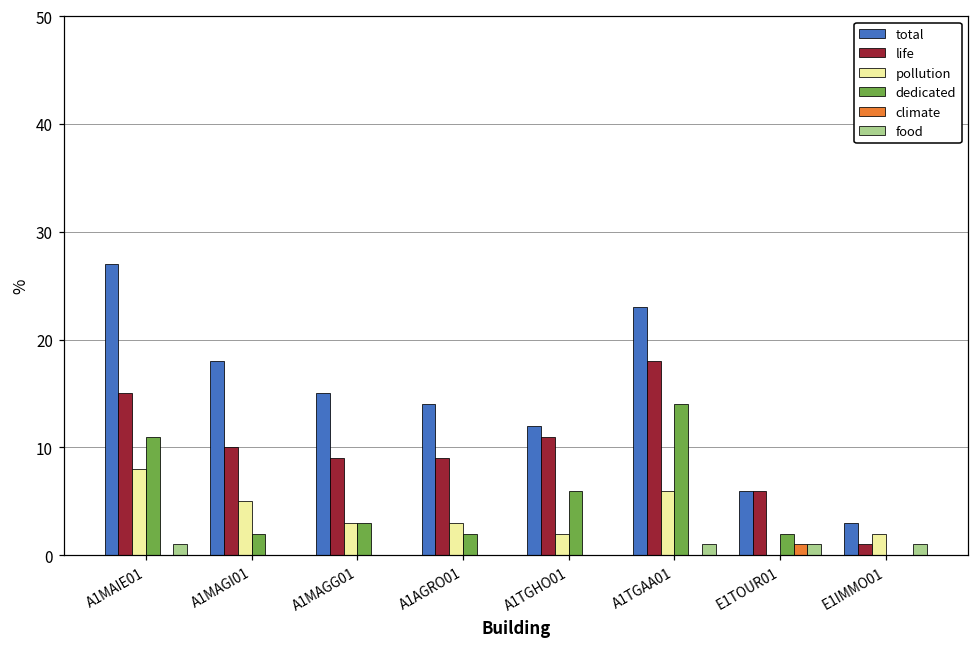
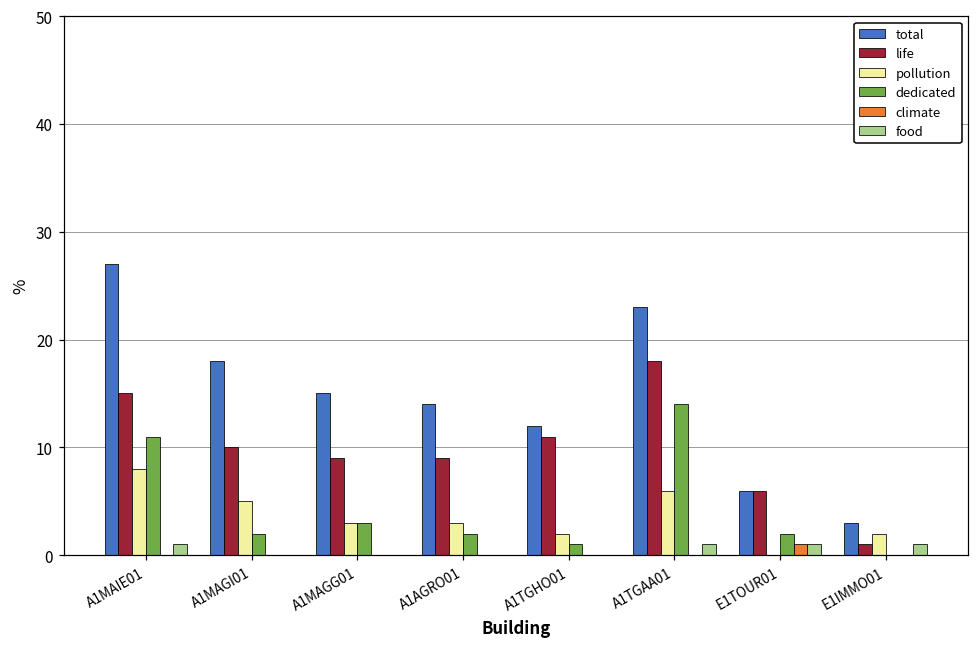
dedicated, A1TGHO01: 6 -> 1
